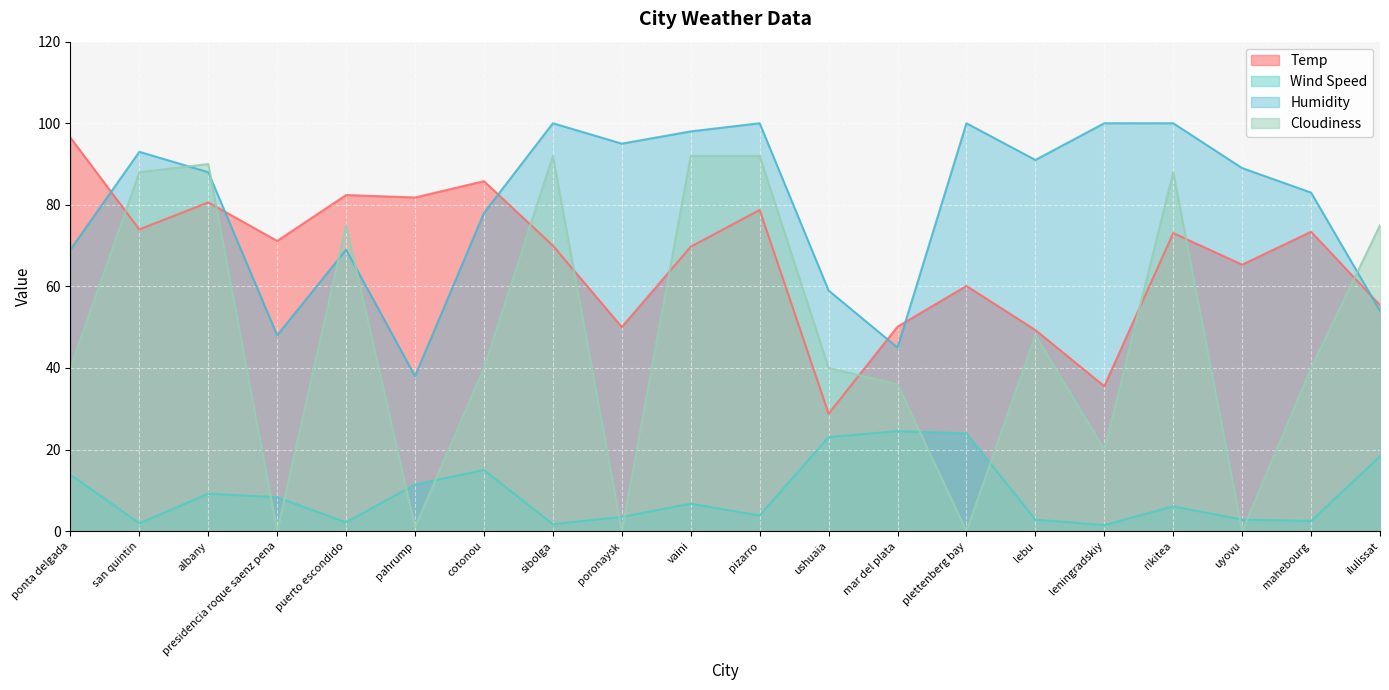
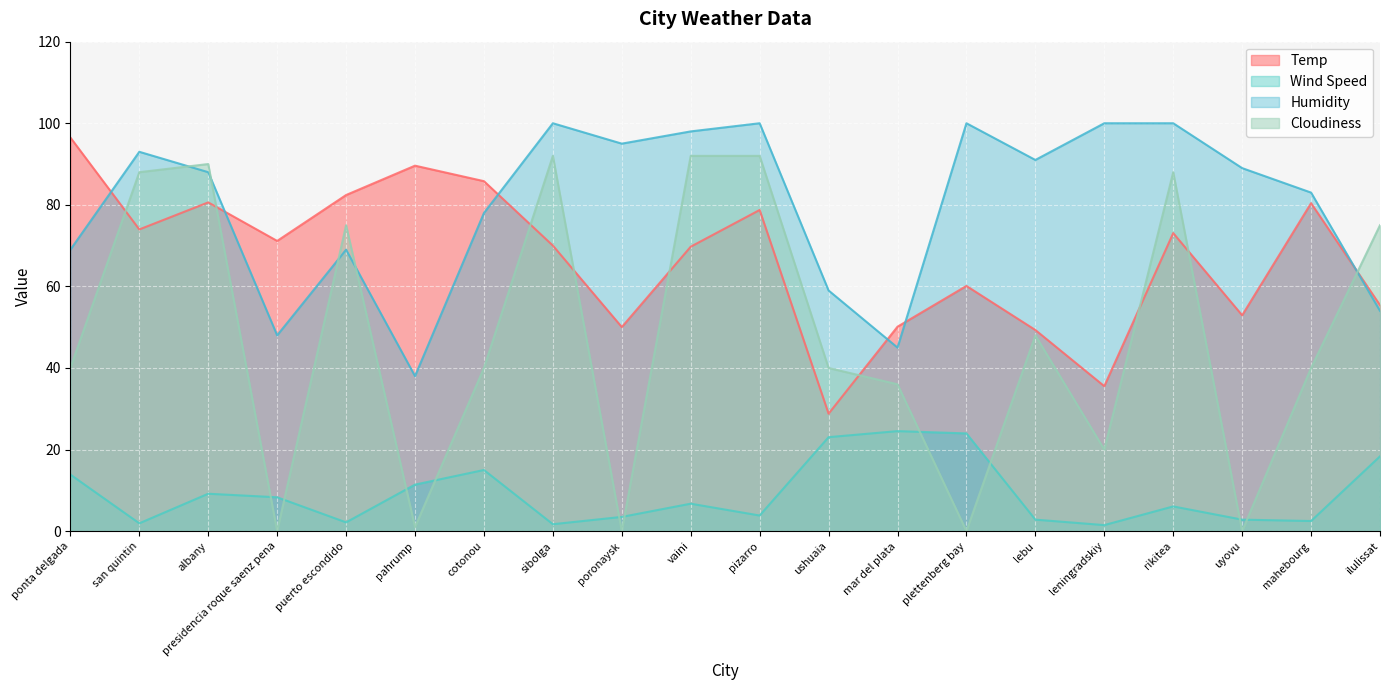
Temp, pahrump: 82 -> 90
Temp, uyovu: 65 -> 53
Temp, mahebourg: 73 -> 80
